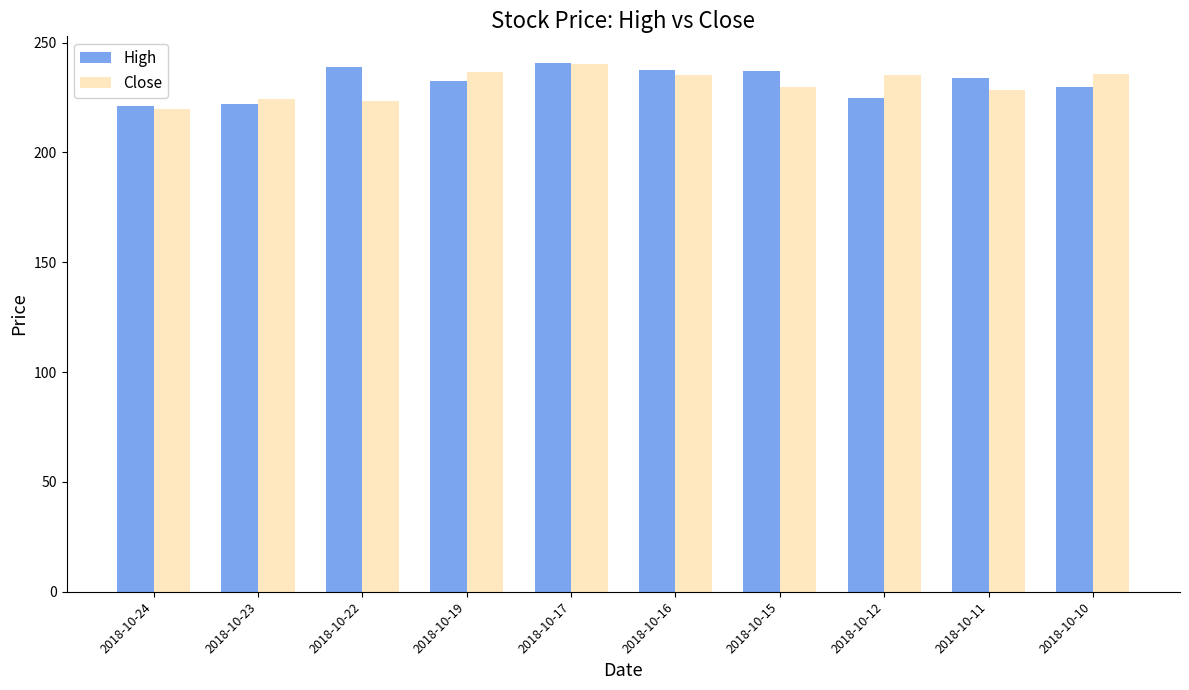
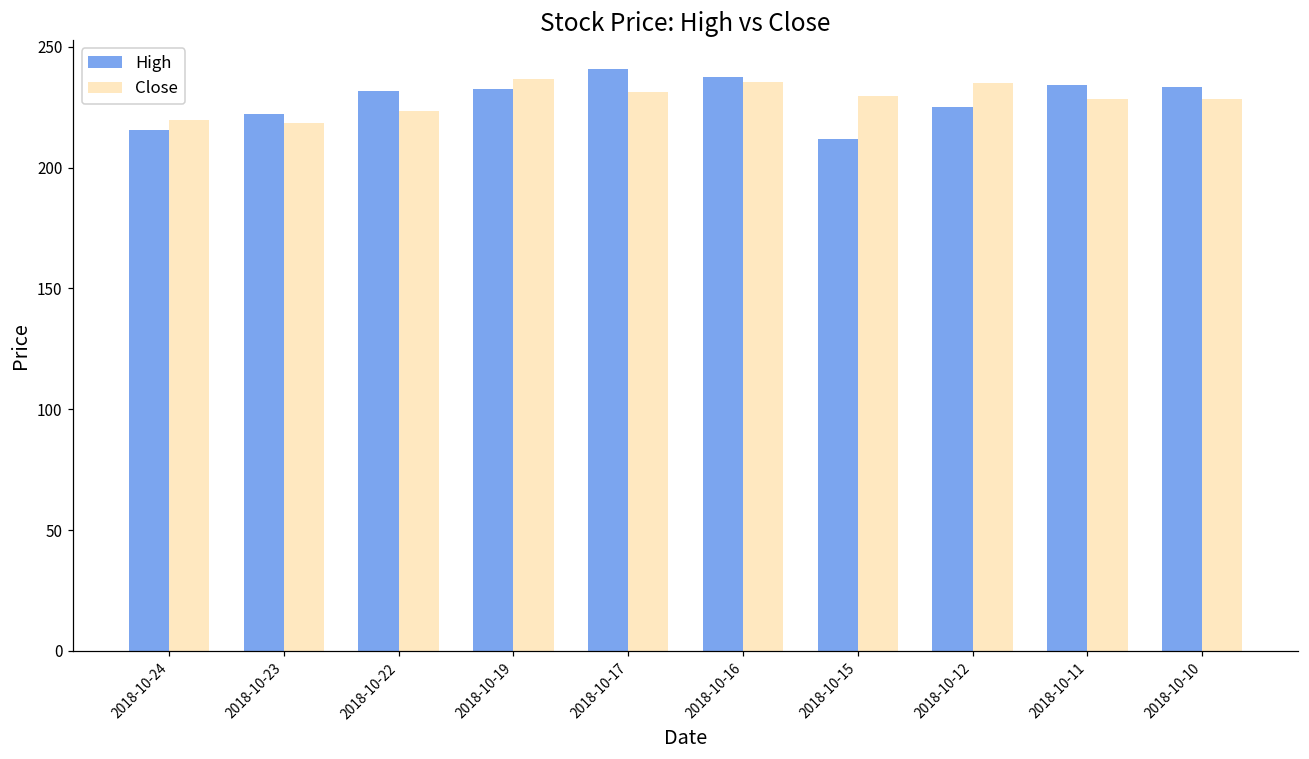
High, 2018-10-24: 221 -> 216
Close, 2018-10-23: 225 -> 218
High, 2018-10-22: 239 -> 232
Close, 2018-10-17: 240 -> 231
High, 2018-10-15: 237 -> 212
High, 2018-10-10: 230 -> 233
Close, 2018-10-10: 236 -> 228
